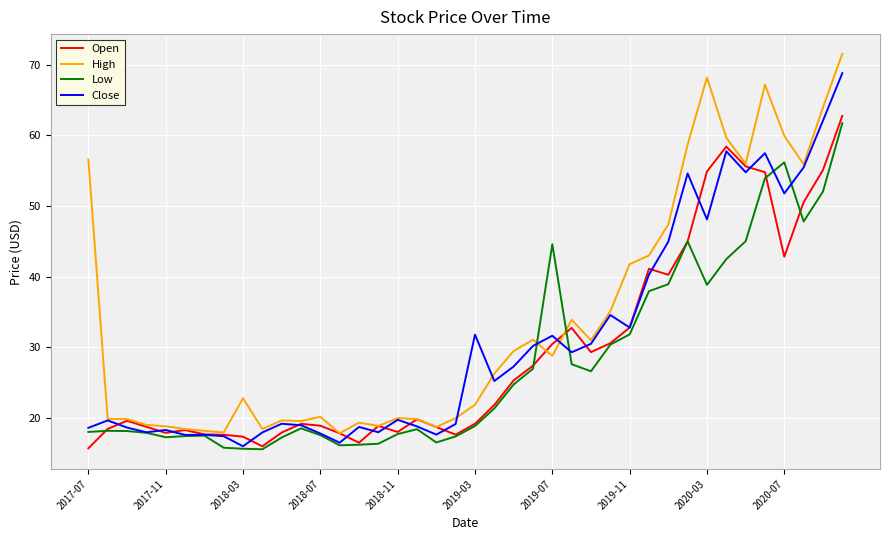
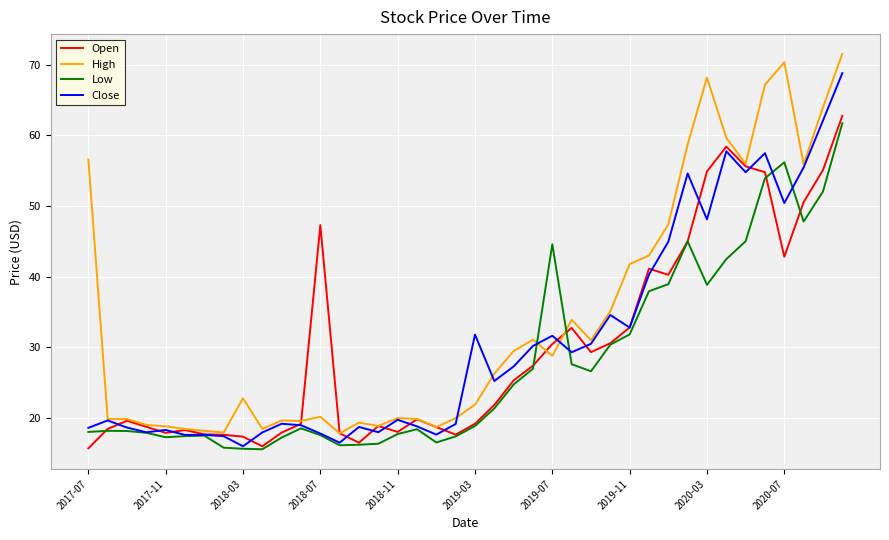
Open, 2018-07: 19 -> 47
High, 2020-07: 60 -> 70
Close, 2020-07: 52 -> 50
